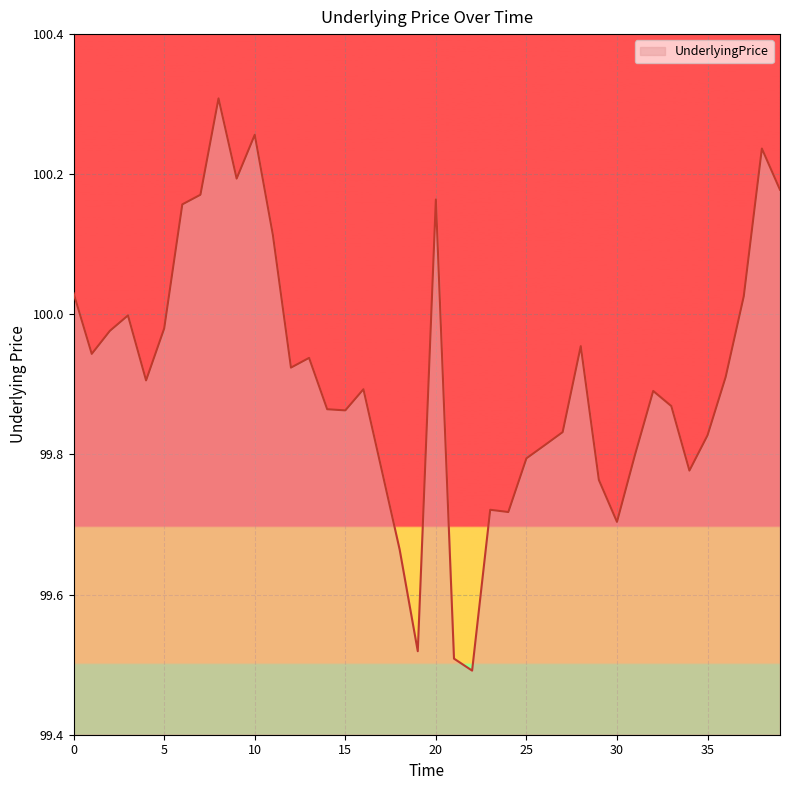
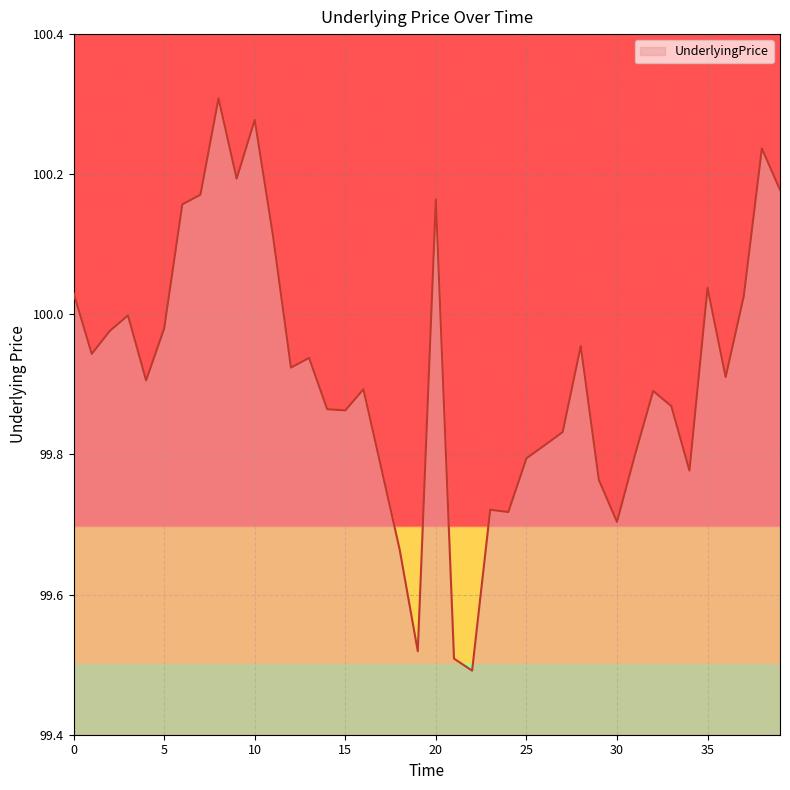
10: 100.26 -> 100.28
35: 99.83 -> 100.04
